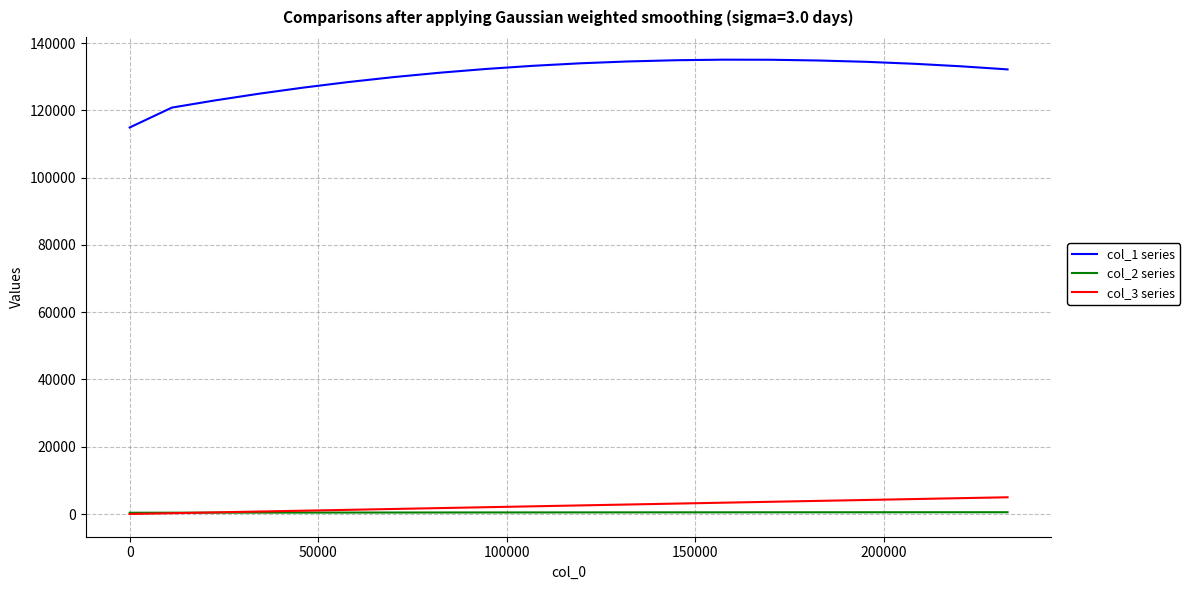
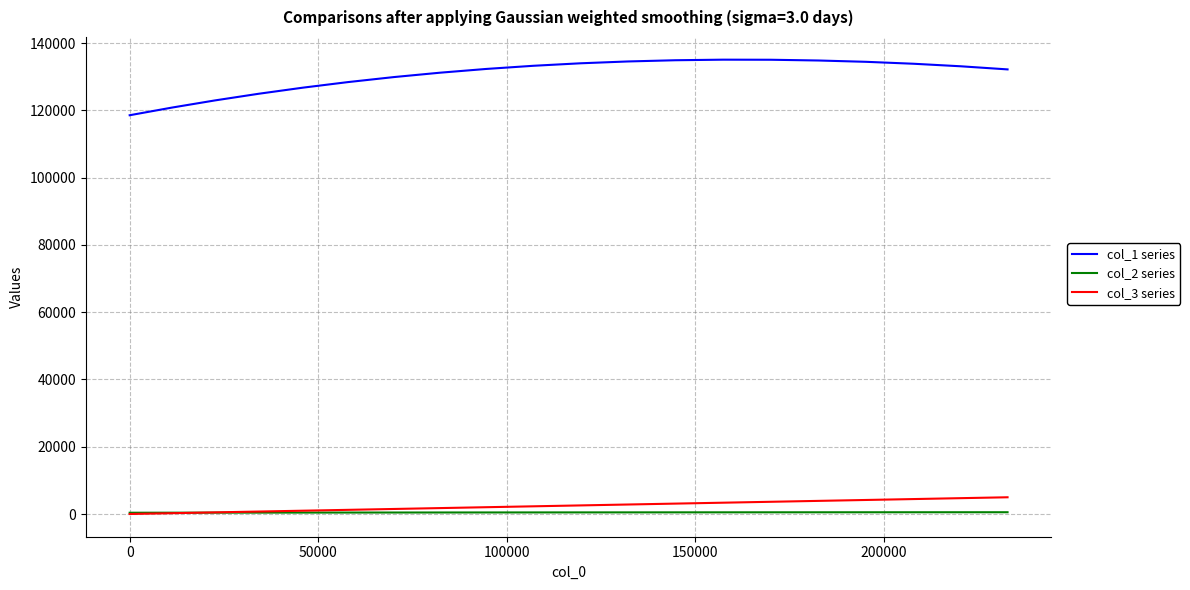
col_1 series, 0: 115000 -> 119000
